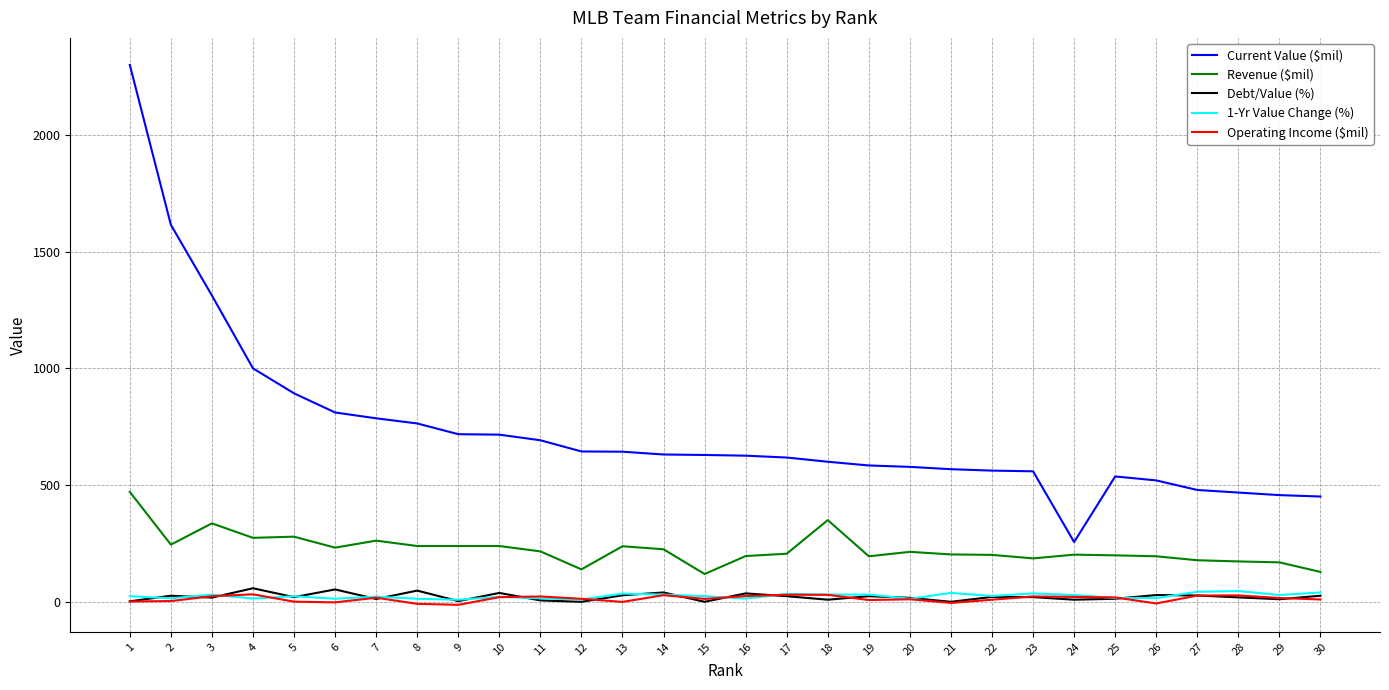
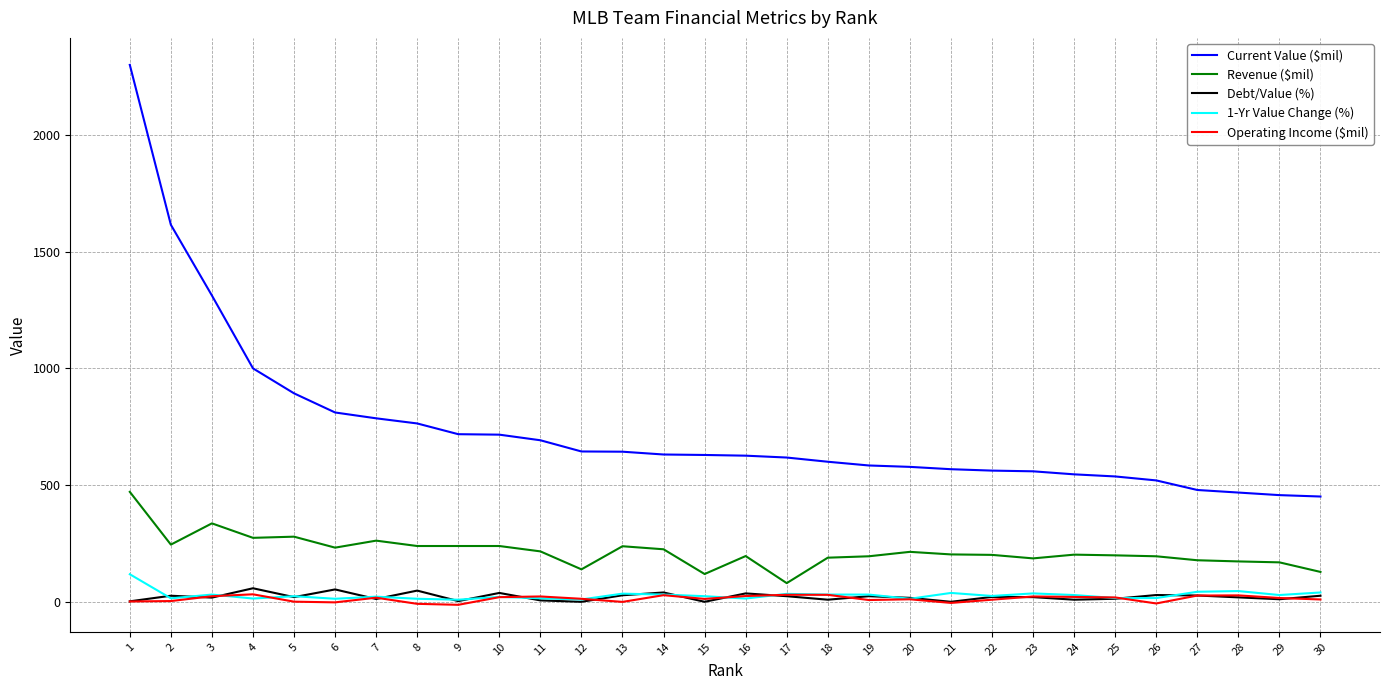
1-Yr Value Change (%), 1: 20 -> 120
Revenue ($mil), 17: 210 -> 80
Revenue ($mil), 18: 350 -> 190
Current Value ($mil), 24: 260 -> 550
